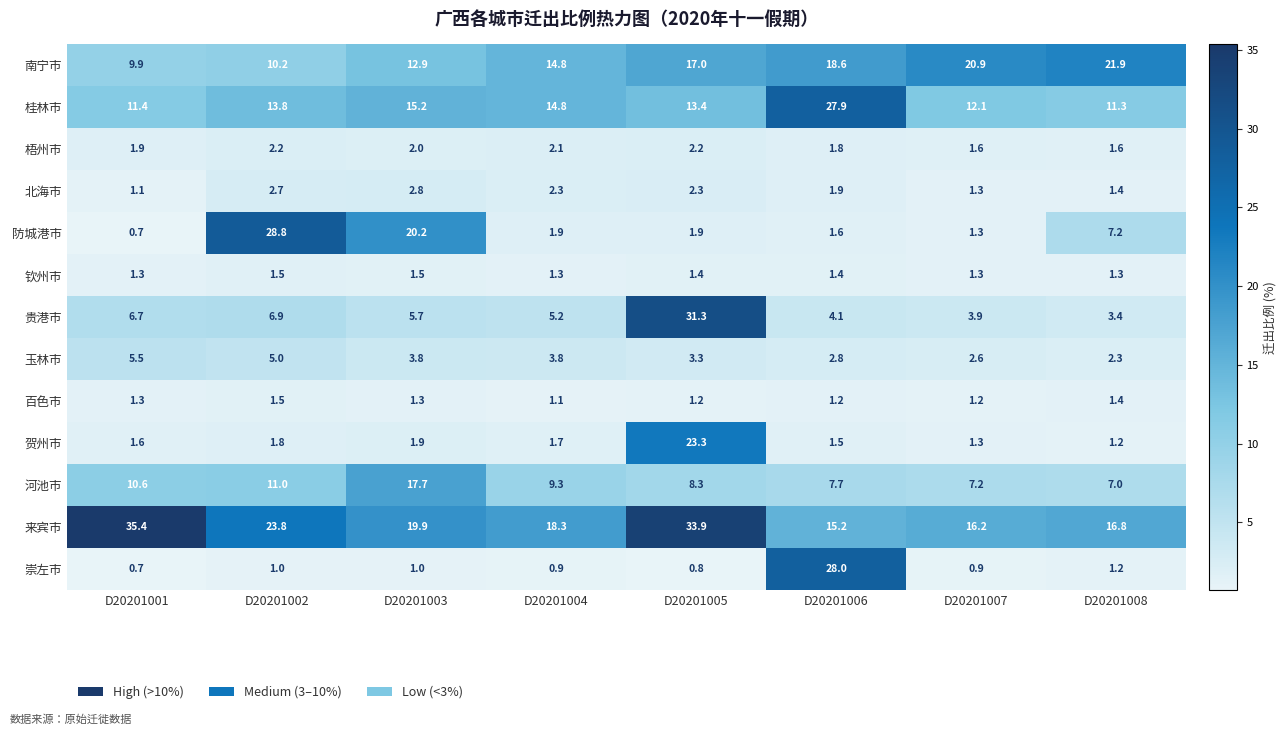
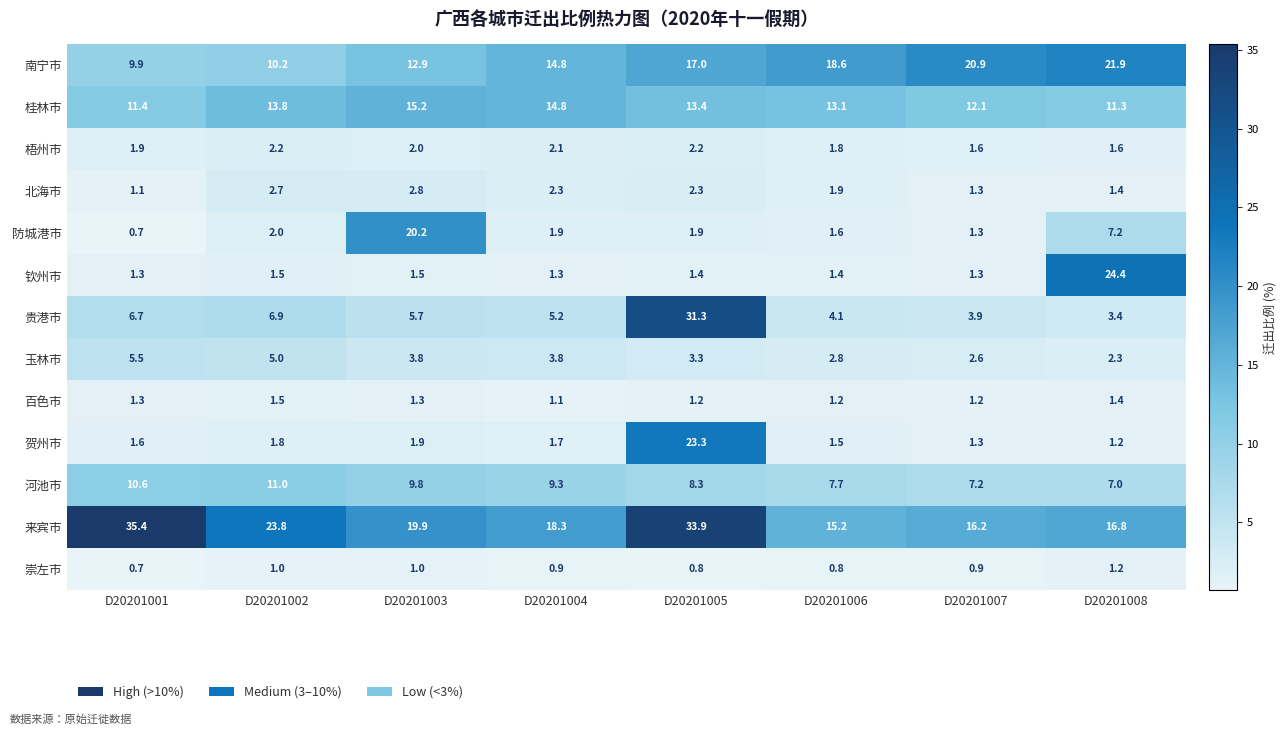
桂林市, D20201006: 27.9 -> 13.1
防城港市, D20201002: 28.8 -> 2.0
钦州市, D20201008: 1.3 -> 24.4
河池市, D20201003: 17.7 -> 9.8
崇左市, D20201006: 28.0 -> 0.8
